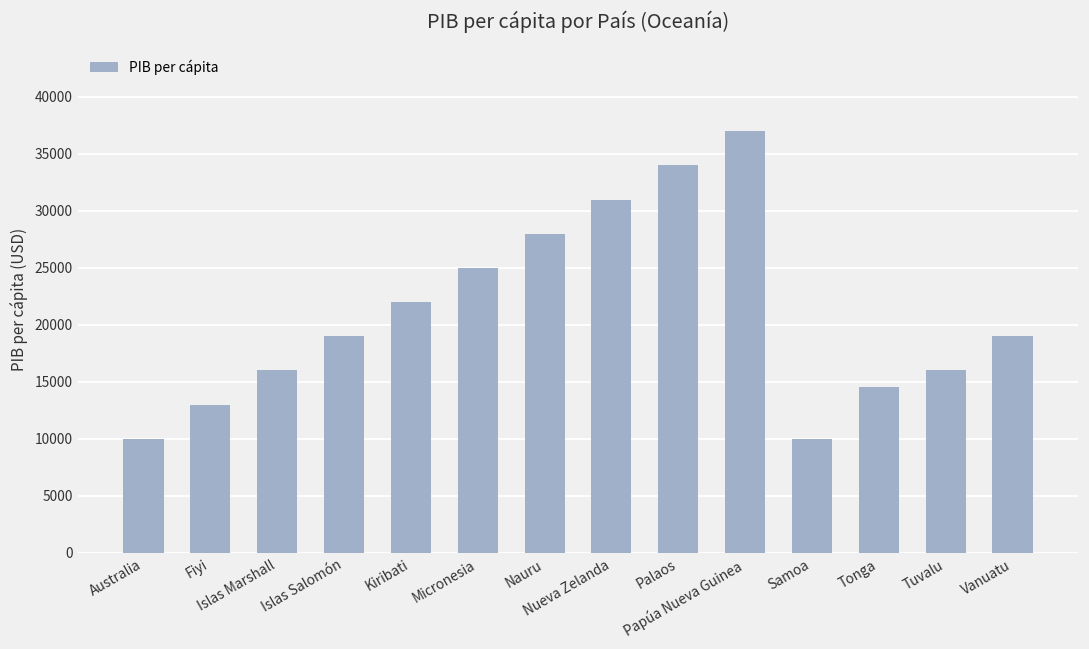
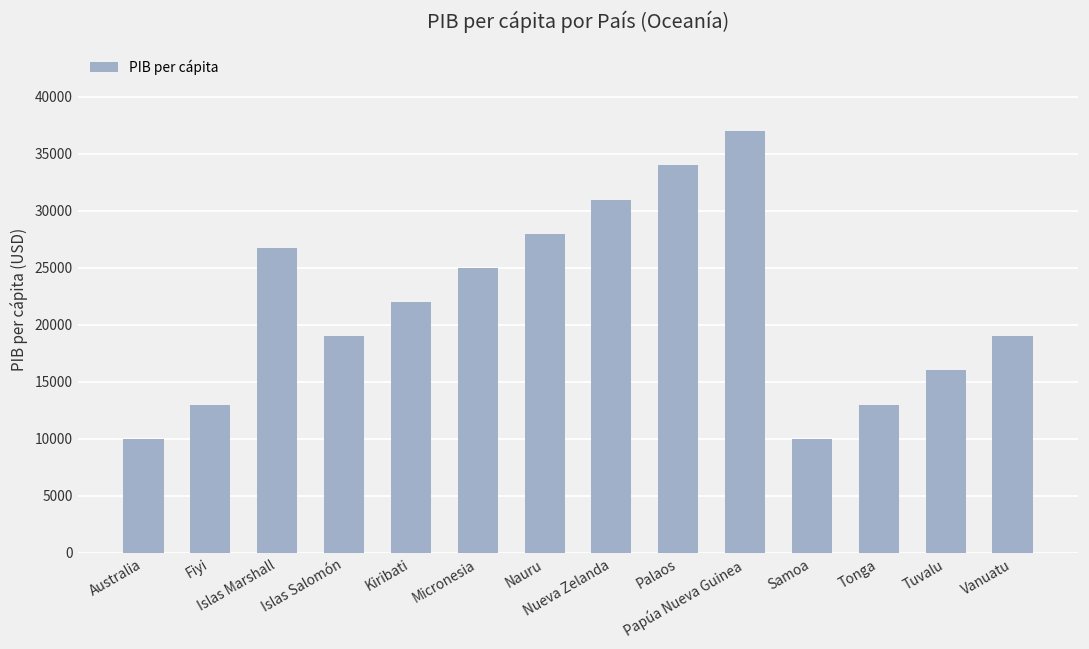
Islas Marshall: 16000 -> 26700
Tonga: 14500 -> 13000
